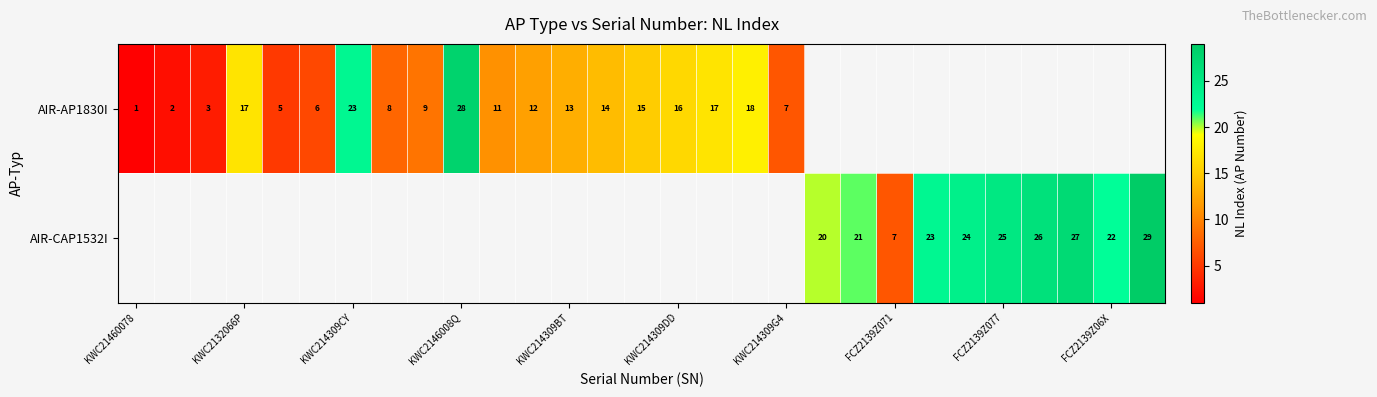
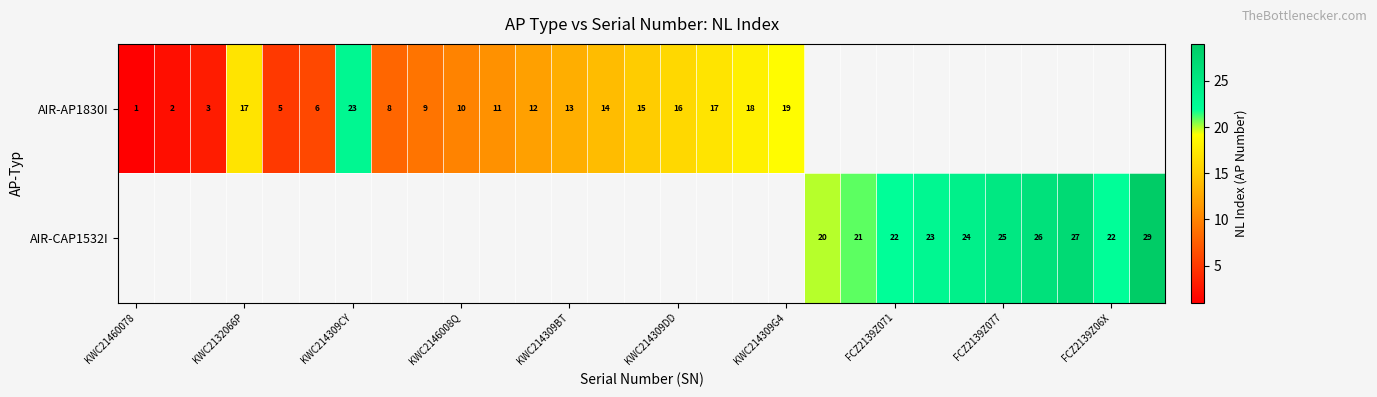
AIR-AP1830I, KWC2146008Q: 28 -> 10
AIR-AP1830I, KWC214309G4: 7 -> 19
AIR-CAP1532I, FCZ2139Z071: 7 -> 22
